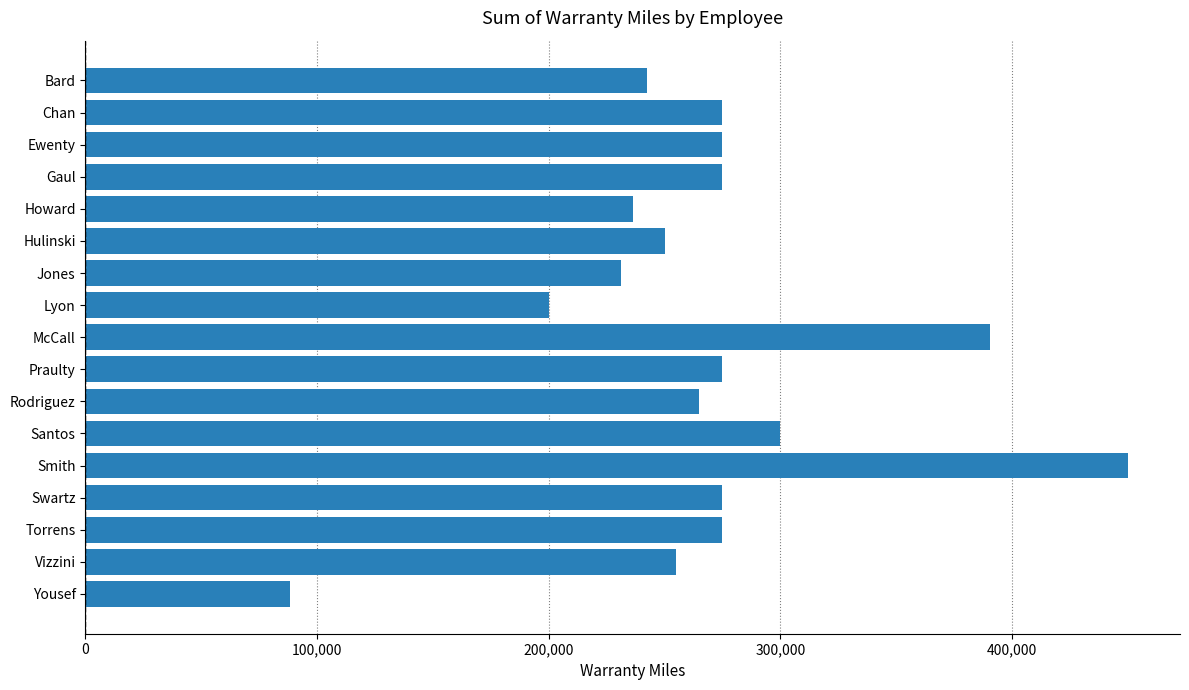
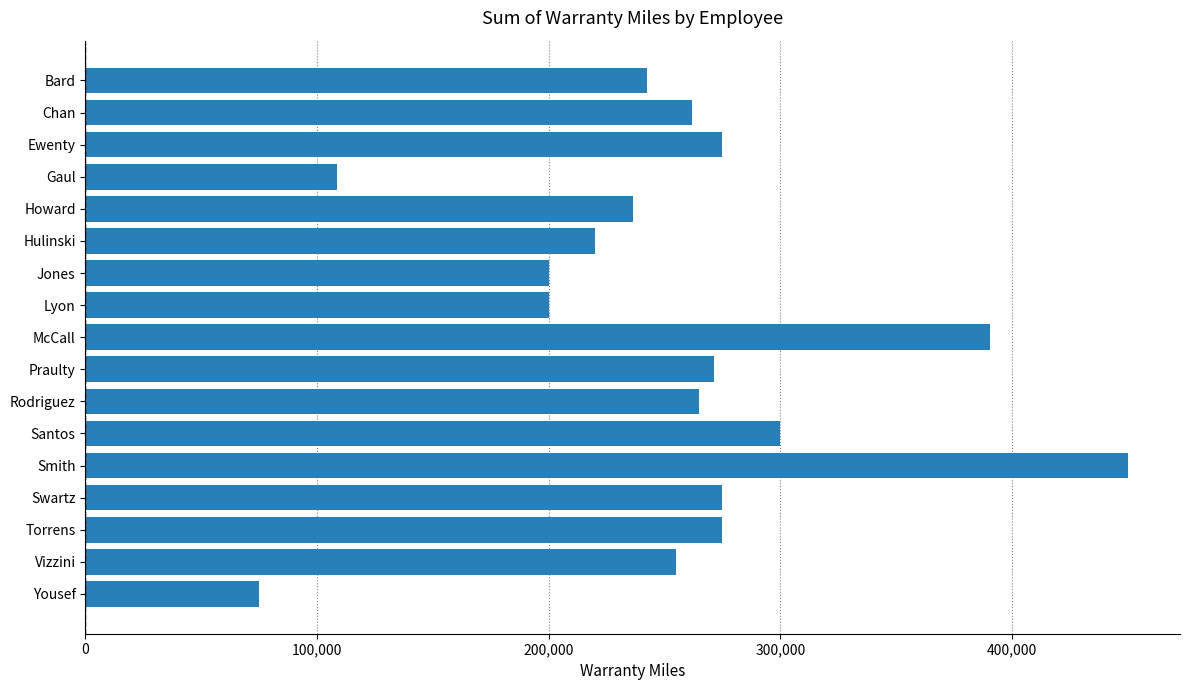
Chan: 275,000 -> 262,000
Gaul: 275,000 -> 108,000
Hulinski: 250,000 -> 220,000
Jones: 231,000 -> 200,000
Praulty: 275,000 -> 271,000
Yousef: 88,000 -> 75,000
